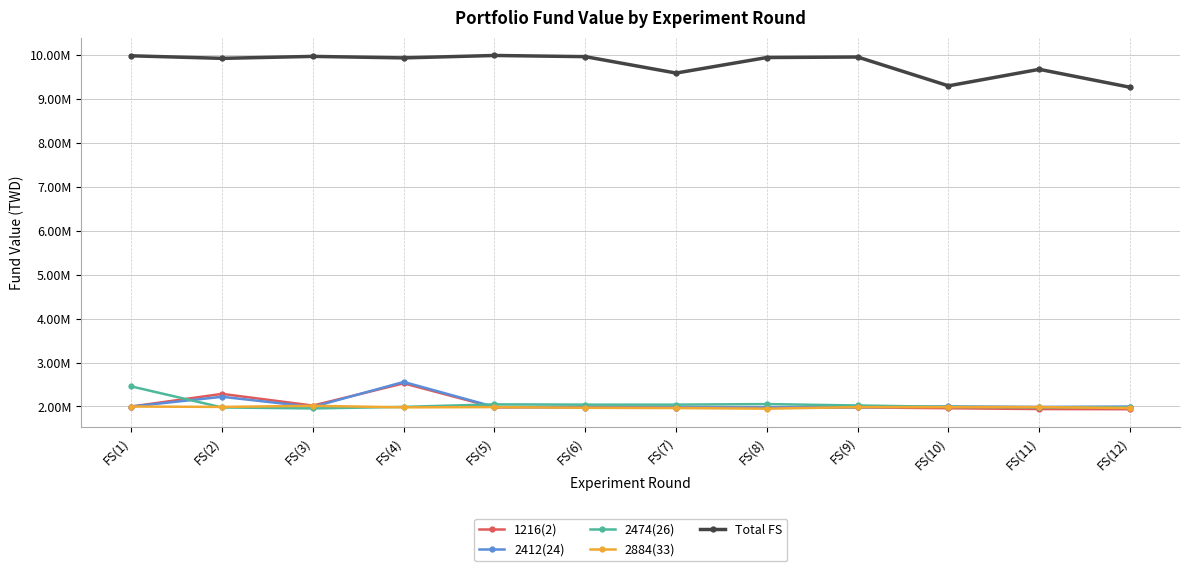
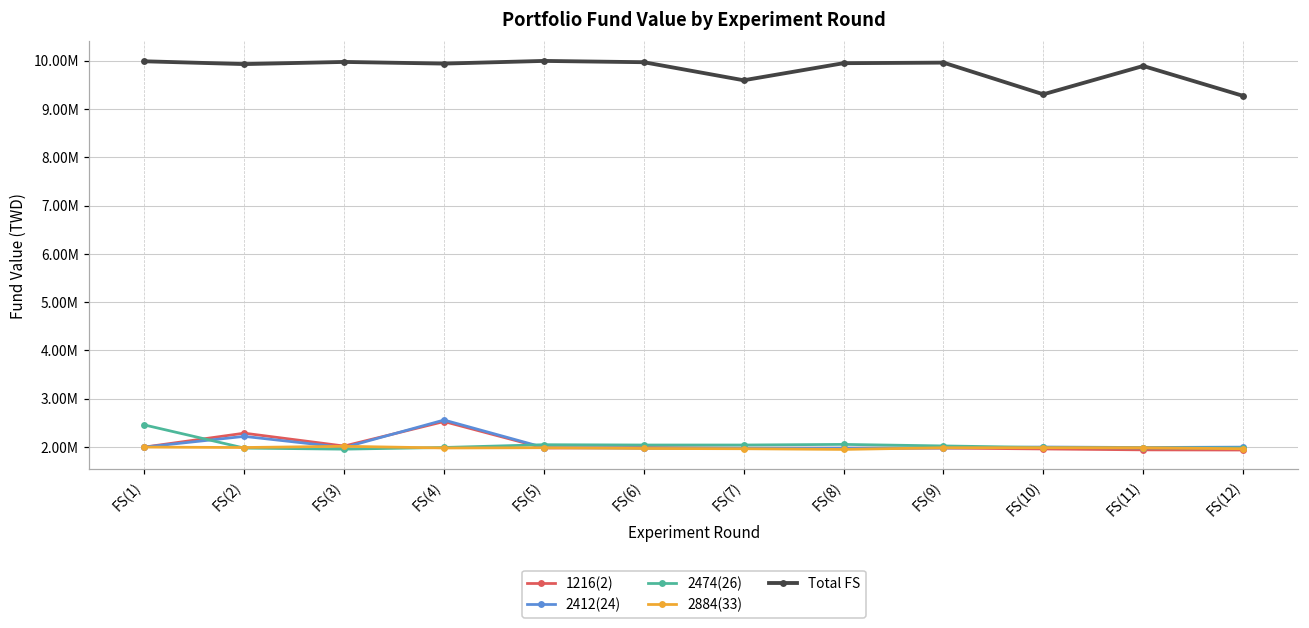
Total FS, FS(11): 9700000 -> 9900000
